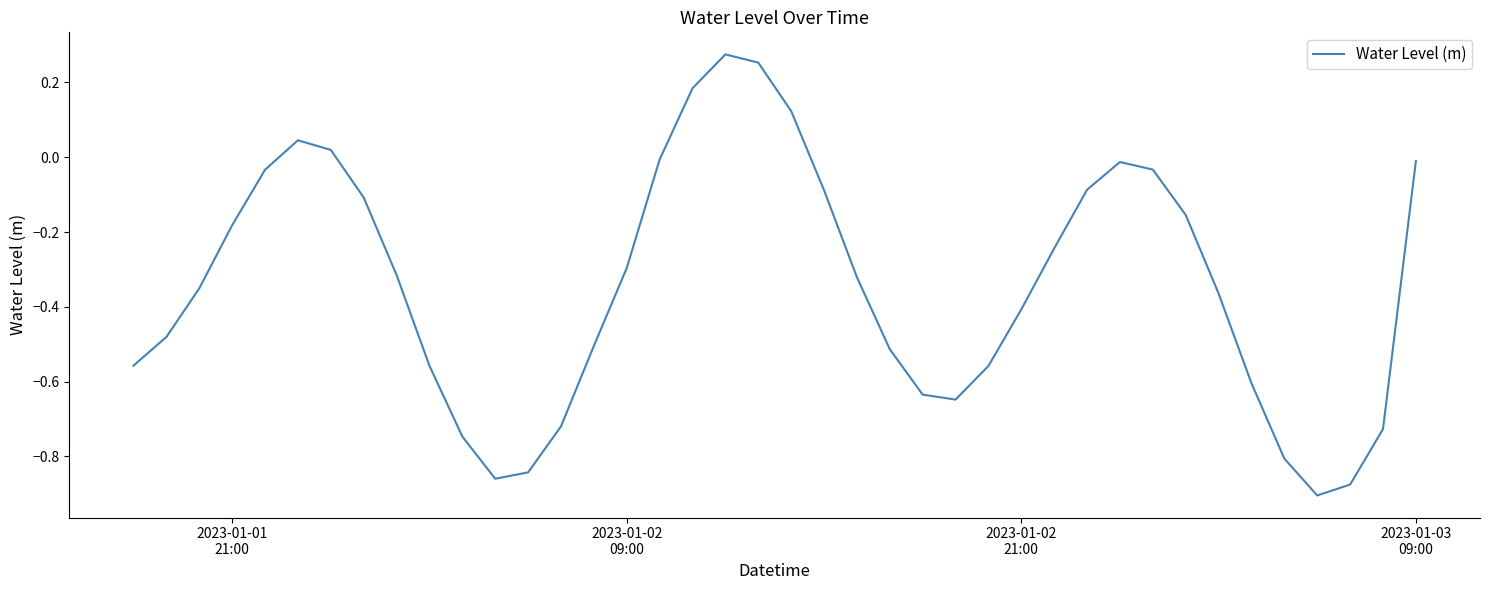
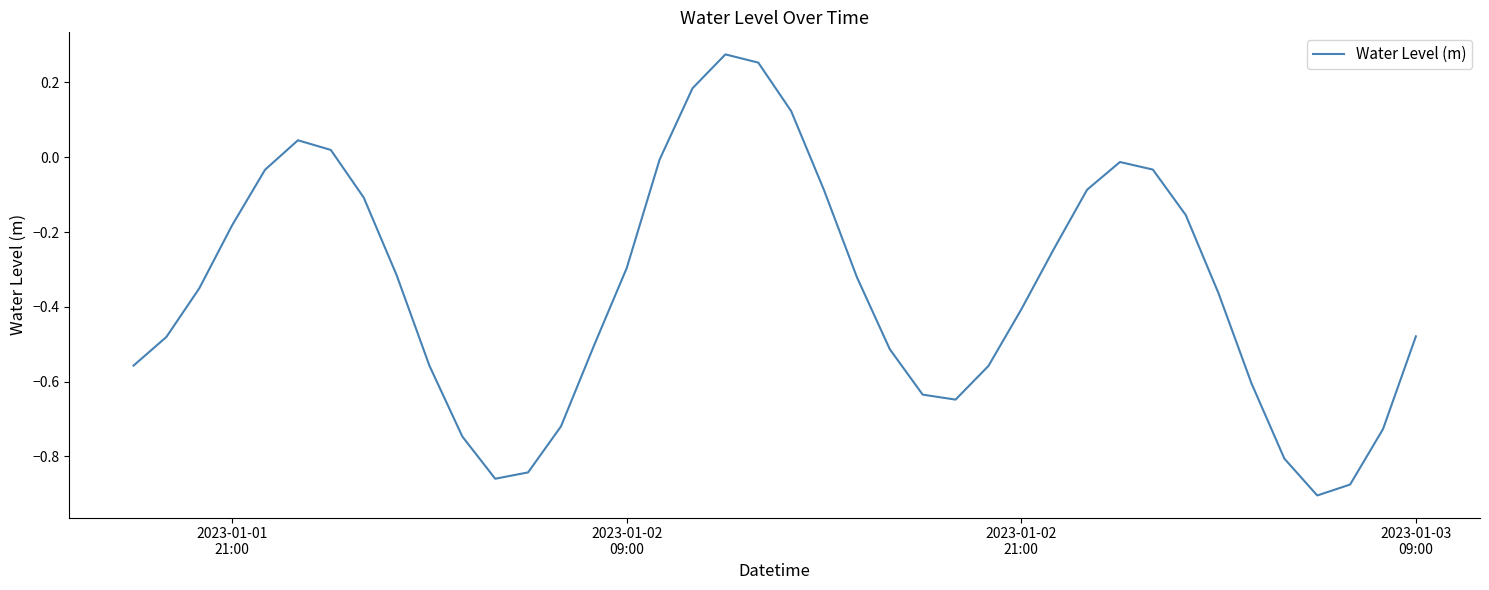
2023-01-03 09:00: -0.01 -> -0.48
